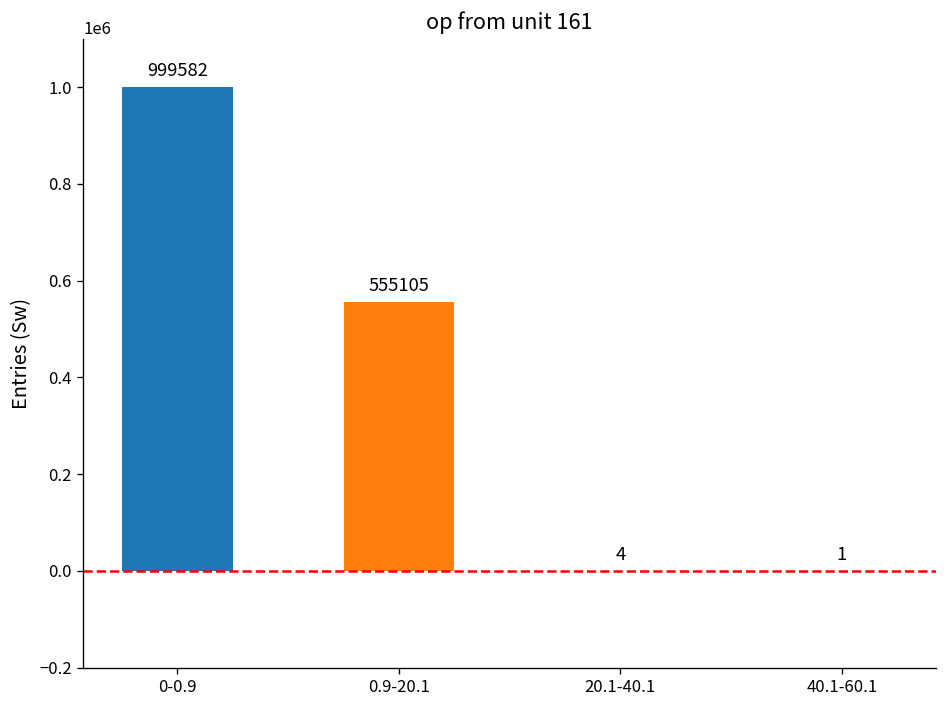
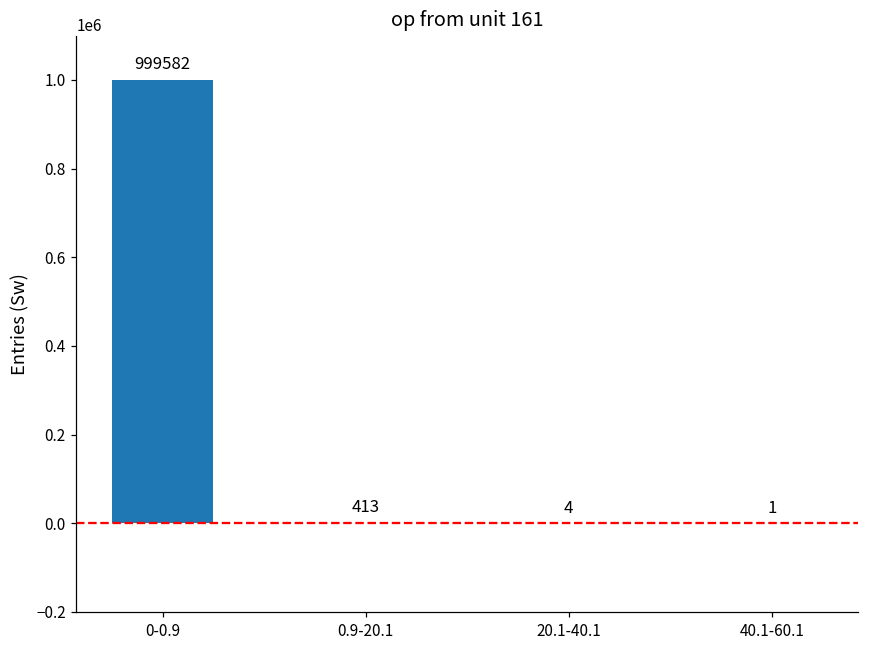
0.9-20.1: 555105 -> 413
